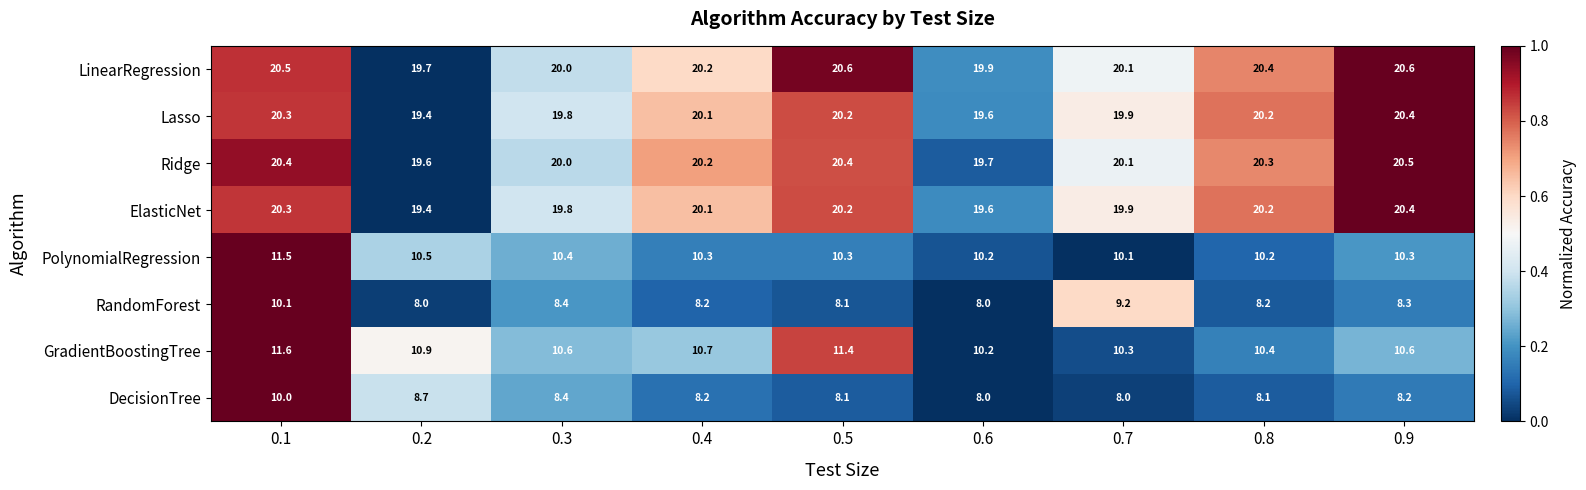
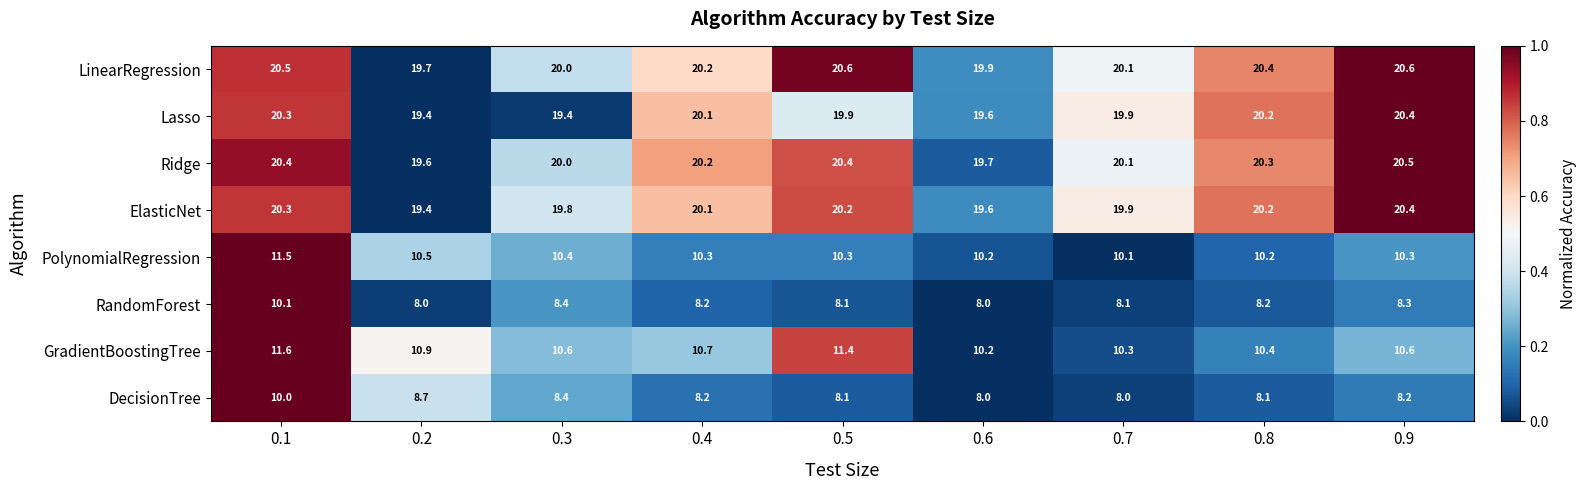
Lasso, 0.3: 19.8 -> 19.4
Lasso, 0.5: 20.2 -> 19.9
RandomForest, 0.7: 9.2 -> 8.1
